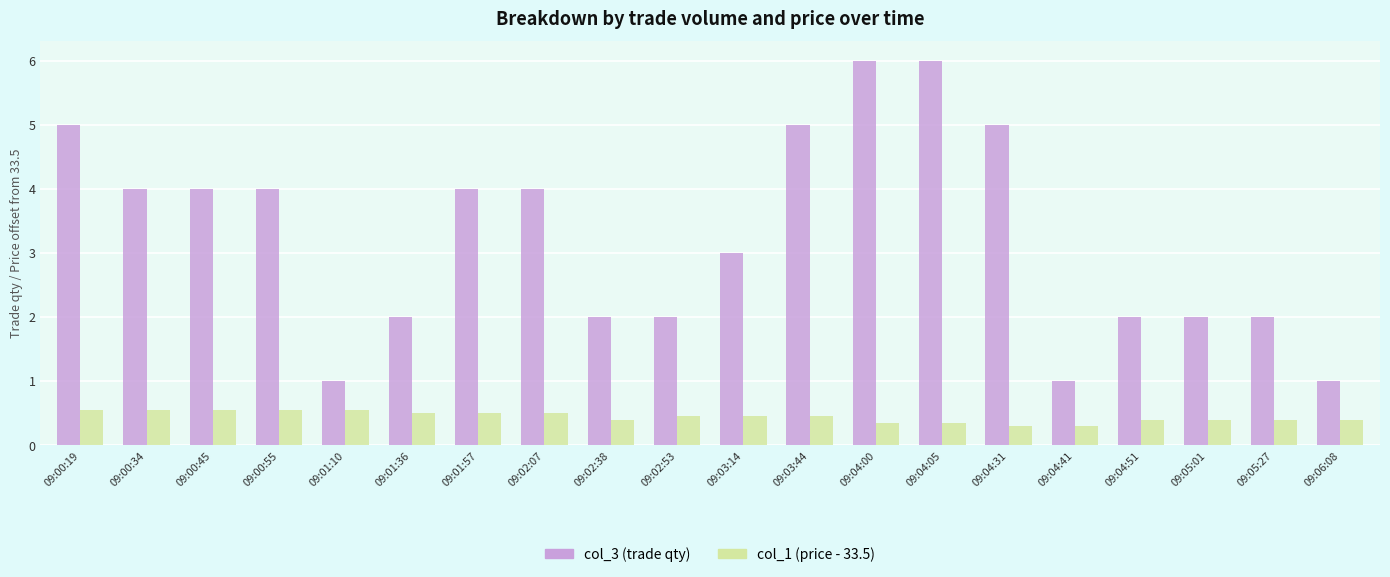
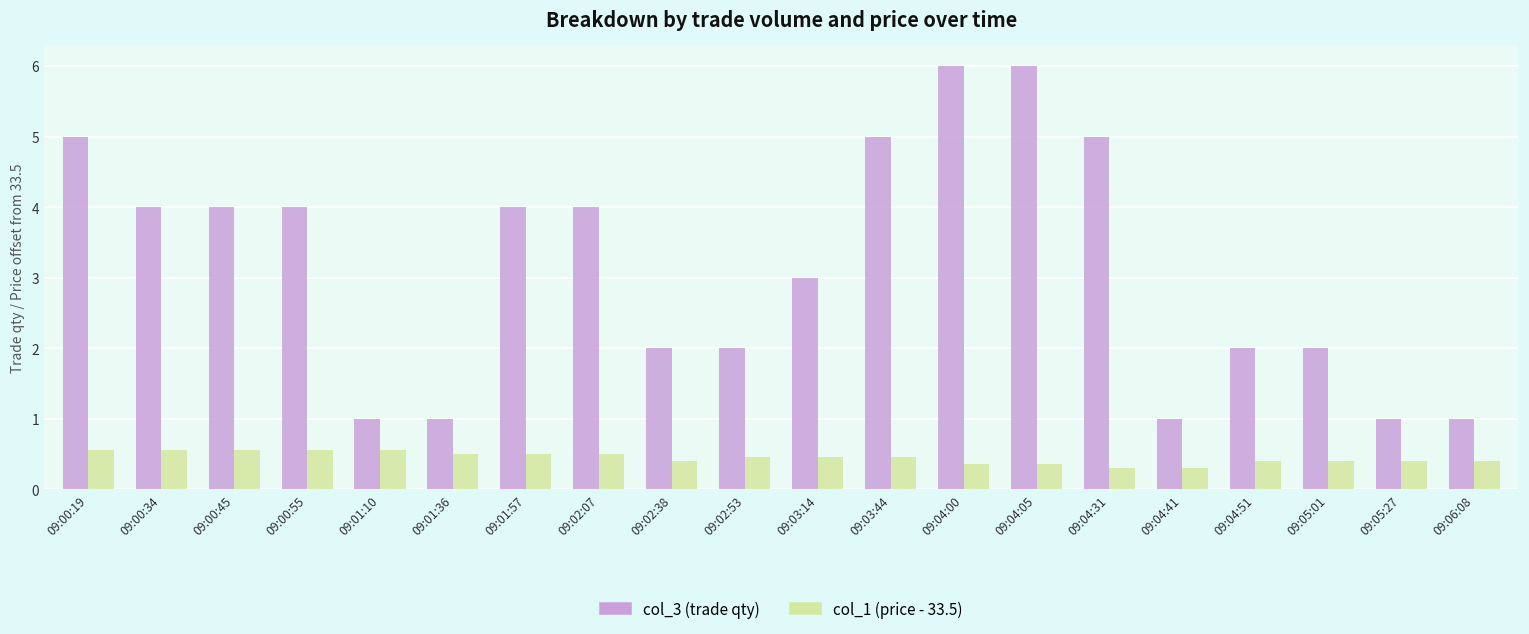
col_3 (trade qty), 09:01:36: 2 -> 1
col_3 (trade qty), 09:05:27: 2 -> 1
